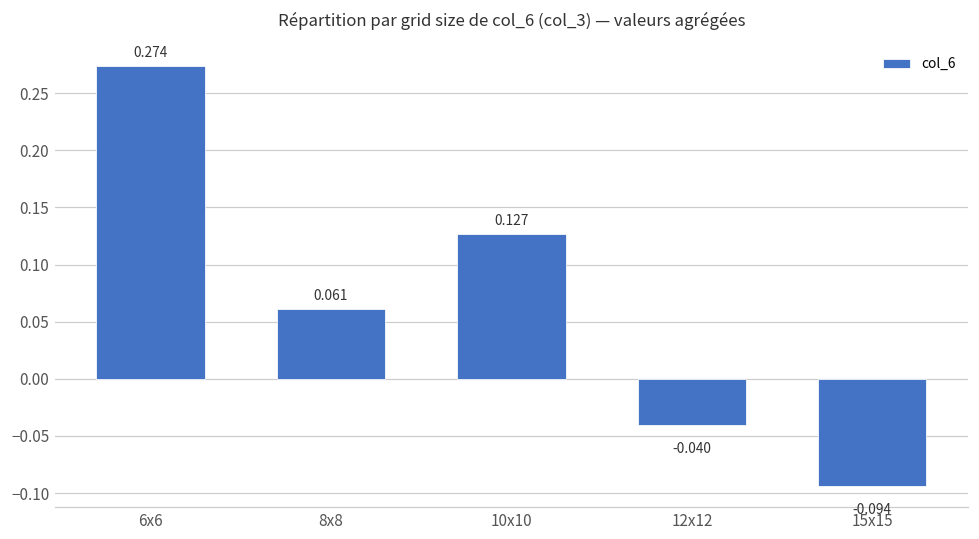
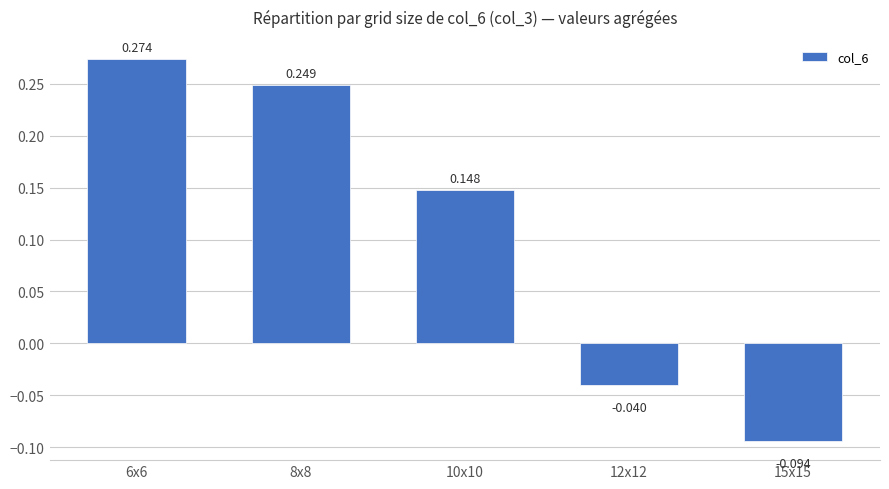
8x8: 0.061 -> 0.249
10x10: 0.127 -> 0.148
